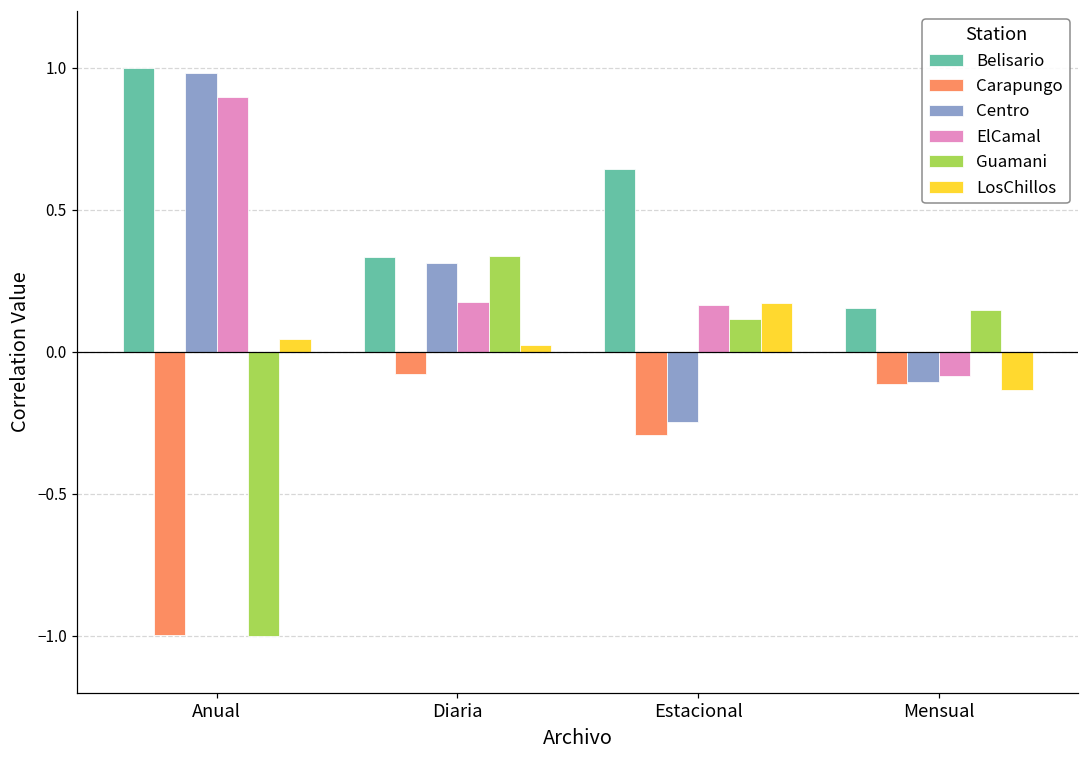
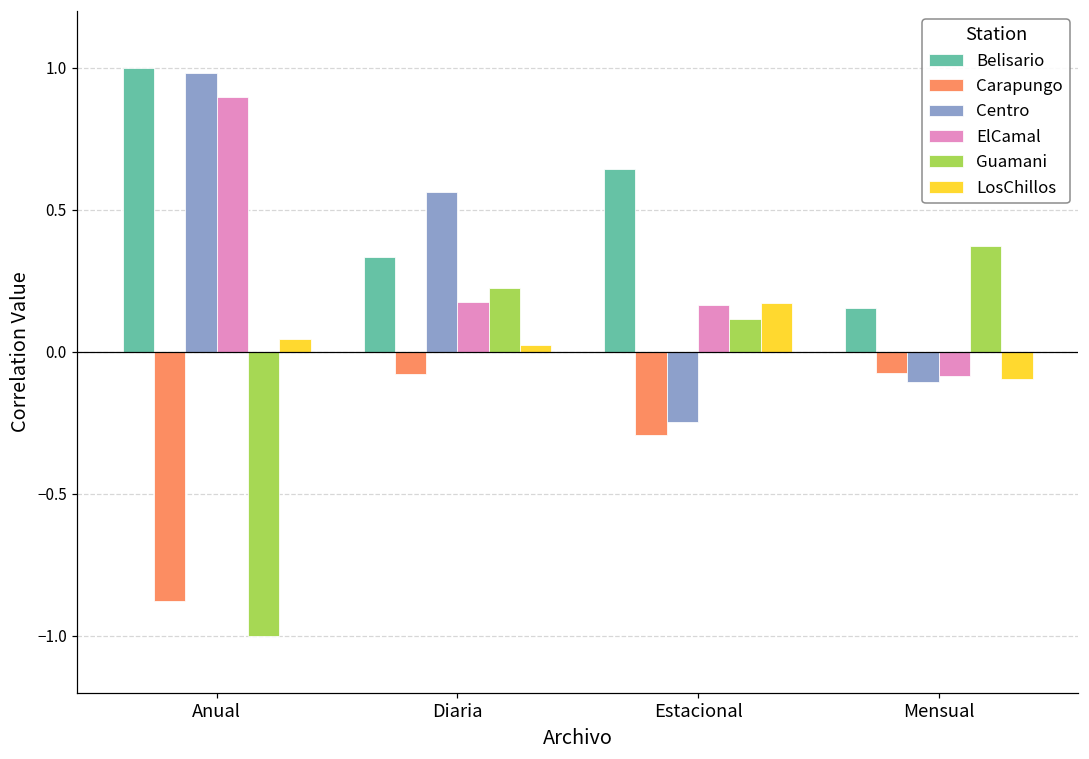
Carapungo, Anual: -1.00 -> -0.88
Centro, Diaria: 0.31 -> 0.56
Guamani, Diaria: 0.34 -> 0.23
Carapungo, Mensual: -0.11 -> -0.07
Guamani, Mensual: 0.15 -> 0.37
LosChillos, Mensual: -0.13 -> -0.09
